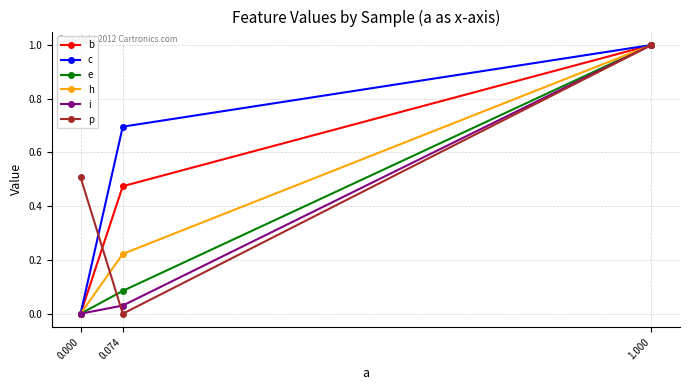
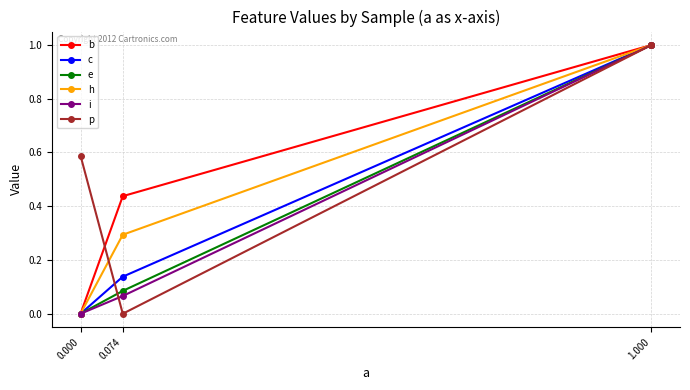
p, 0.000: 0.51 -> 0.59
b, 0.074: 0.47 -> 0.44
c, 0.074: 0.70 -> 0.14
h, 0.074: 0.22 -> 0.29
i, 0.074: 0.03 -> 0.07
